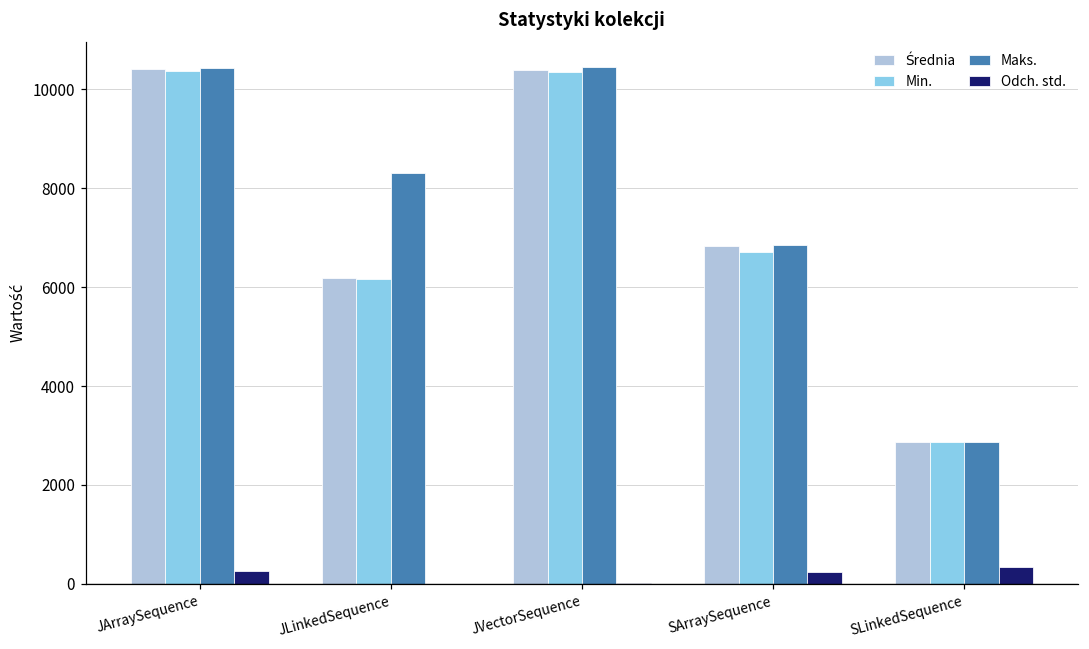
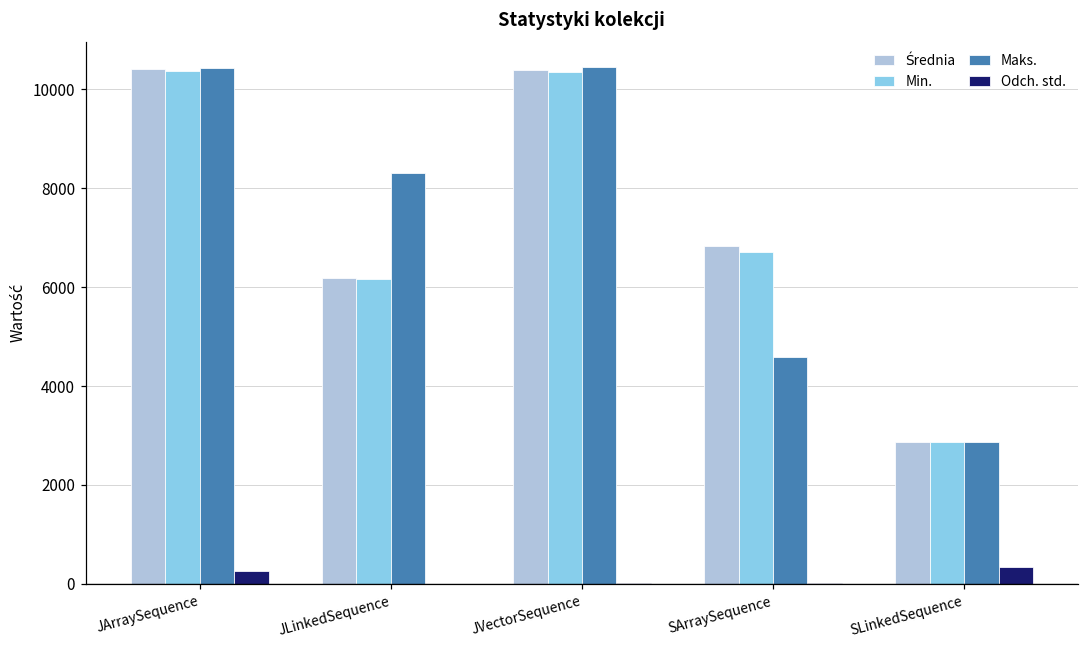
Maks., SArraySequence: 6900 -> 4600
Odch. std., SArraySequence: 200 -> 0
